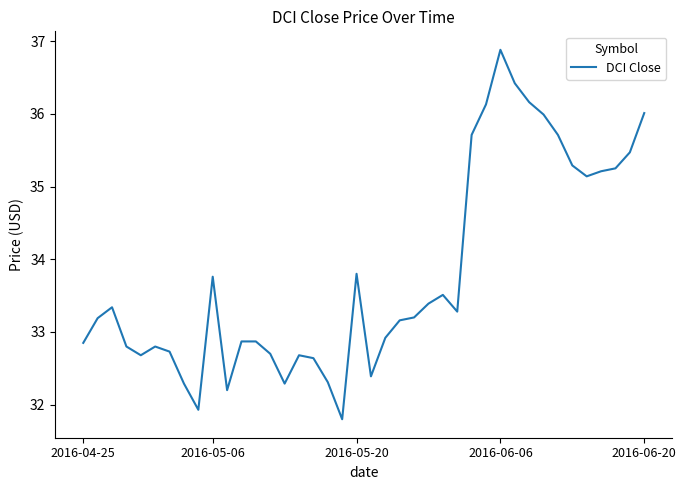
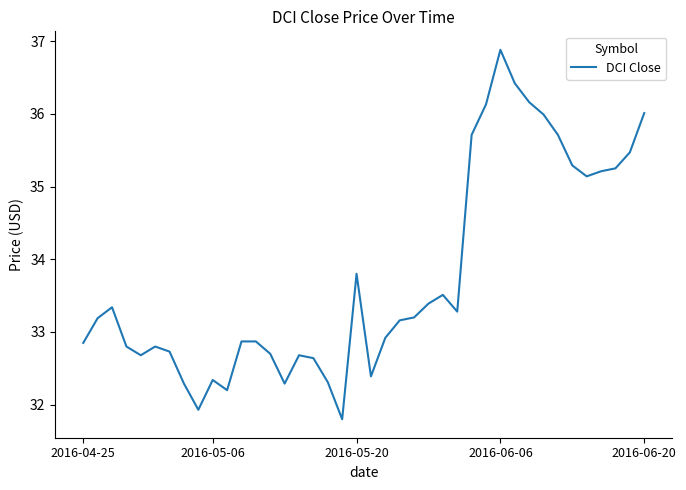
2016-05-06: 33.8 -> 32.3
